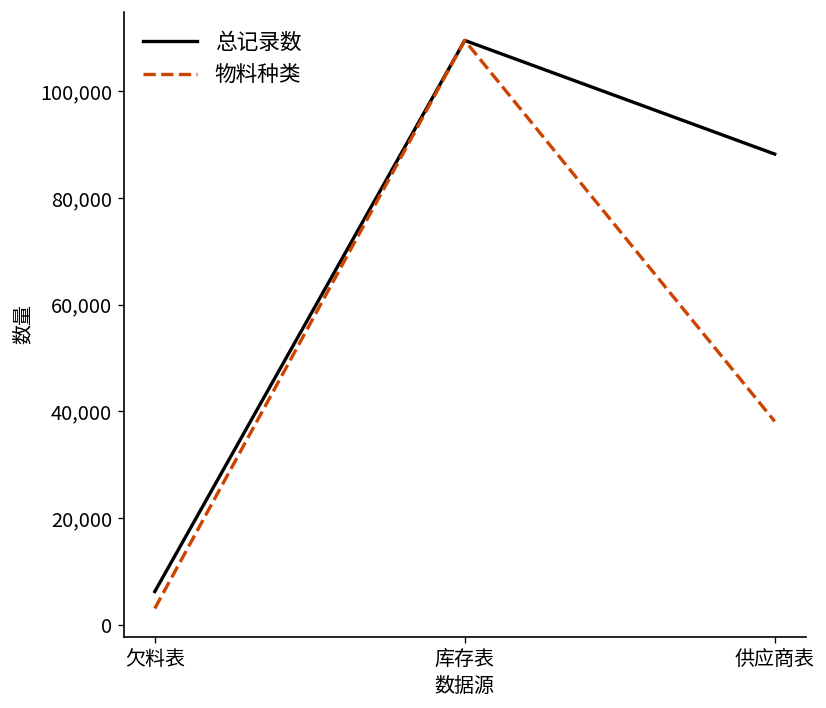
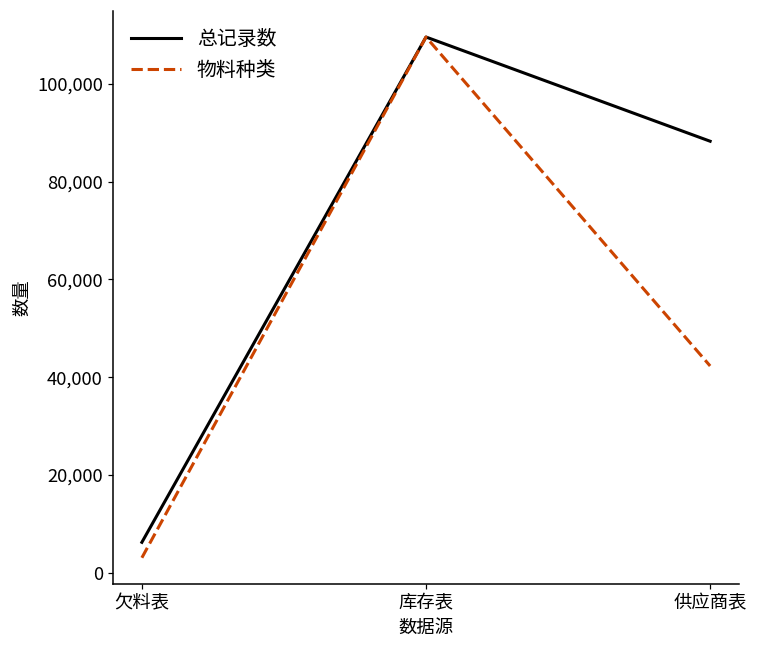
物料种类, 供应商表: 38,000 -> 42,000
